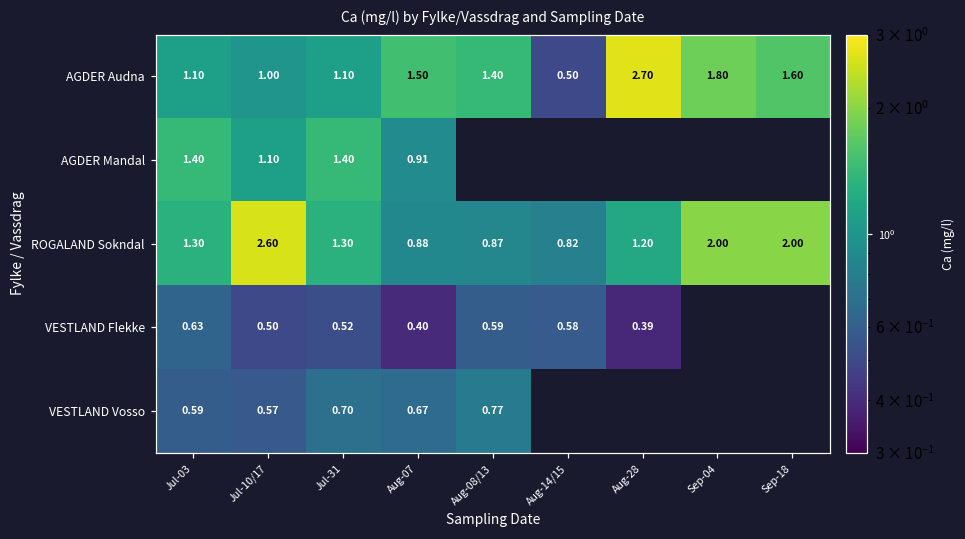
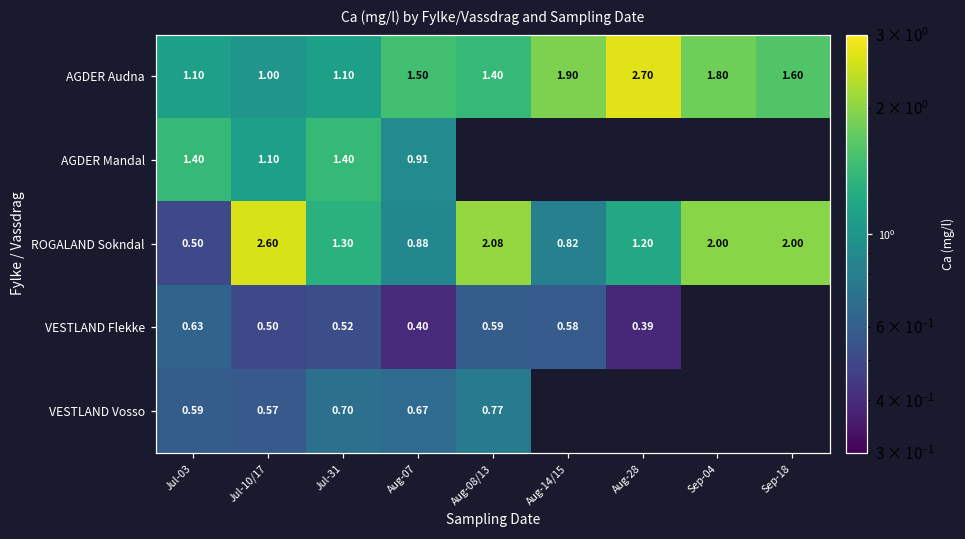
AGDER Audna, Aug-14/15: 0.50 -> 1.90
ROGALAND Sokndal, Jul-03: 1.30 -> 0.50
ROGALAND Sokndal, Aug-08/13: 0.87 -> 2.08
